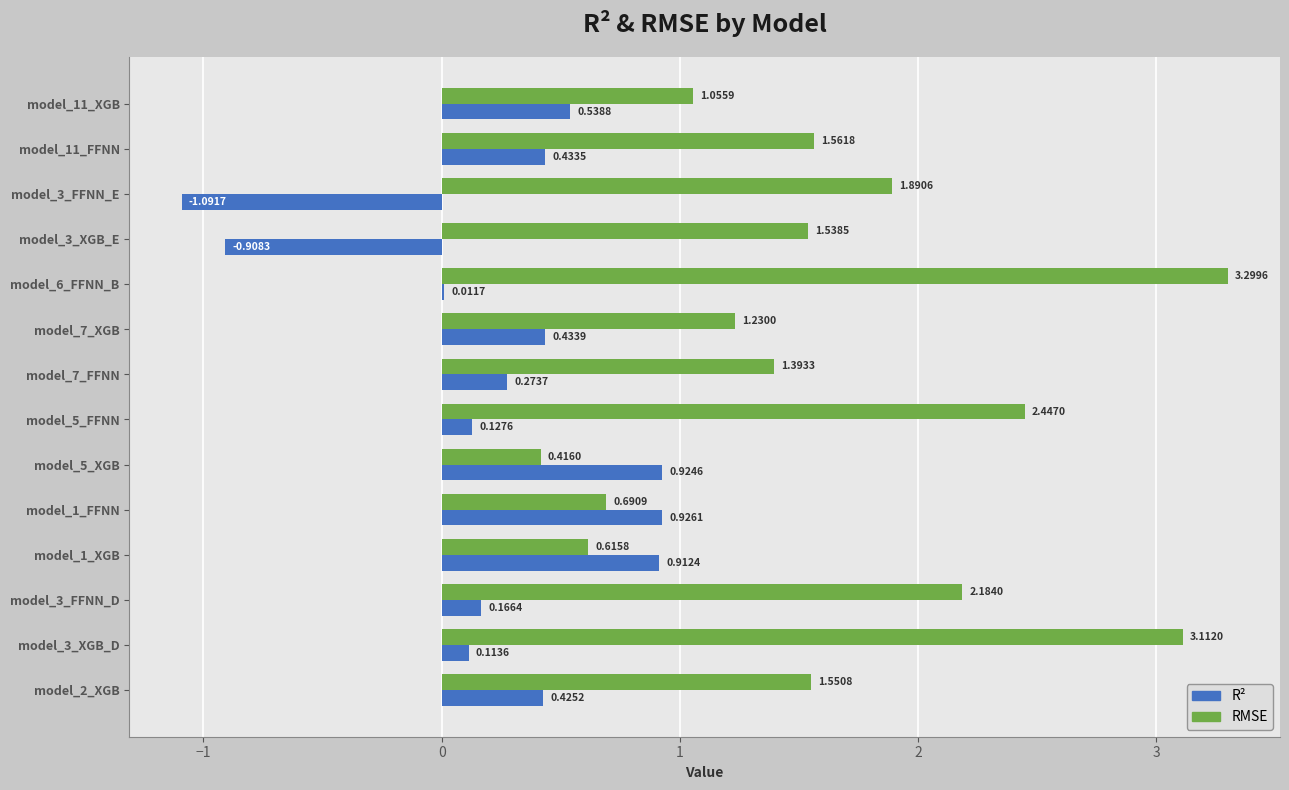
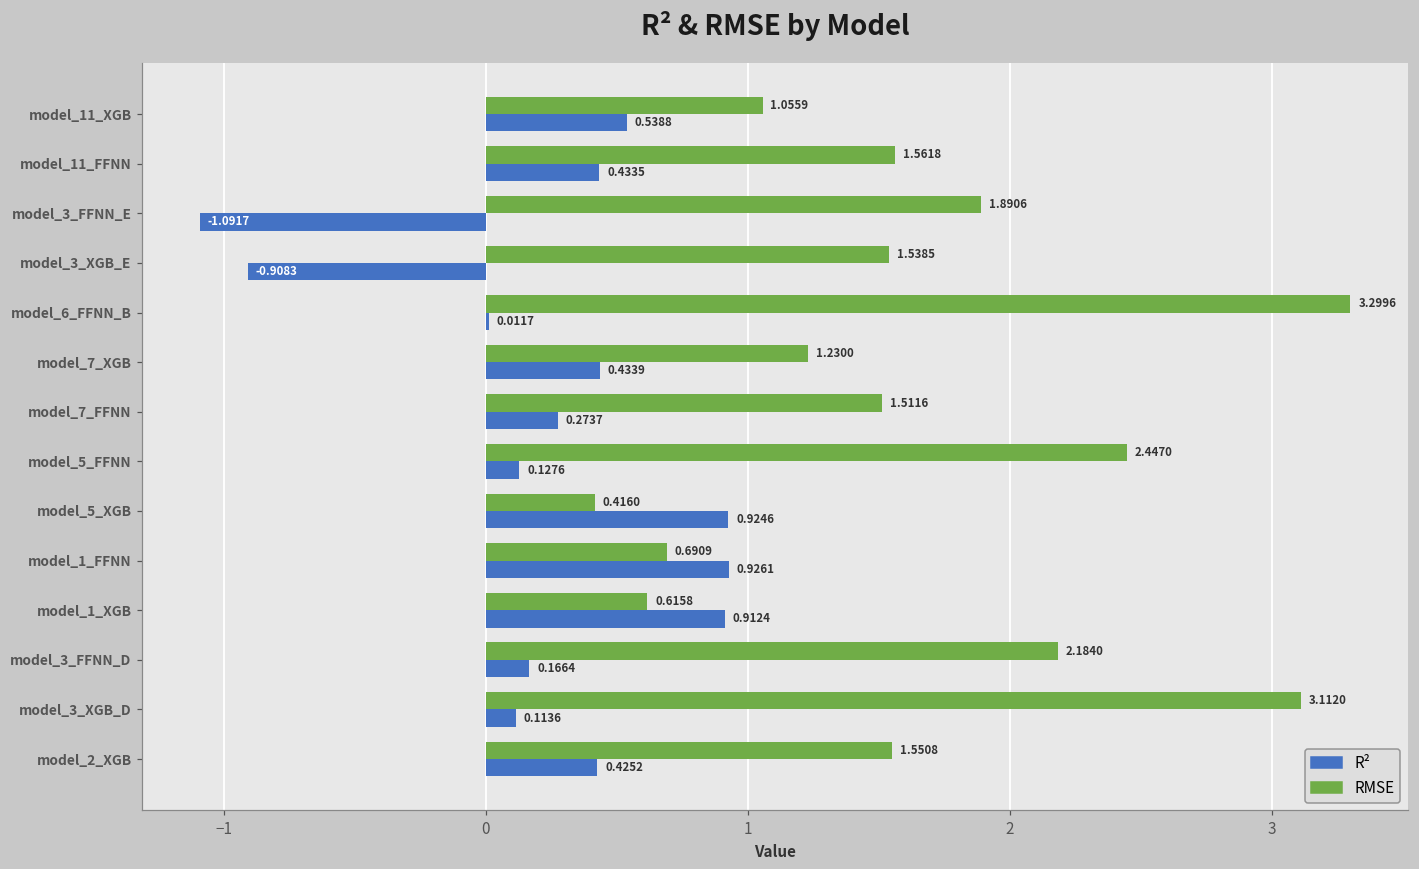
RMSE, model_7_FFNN: 1.3933 -> 1.5116
